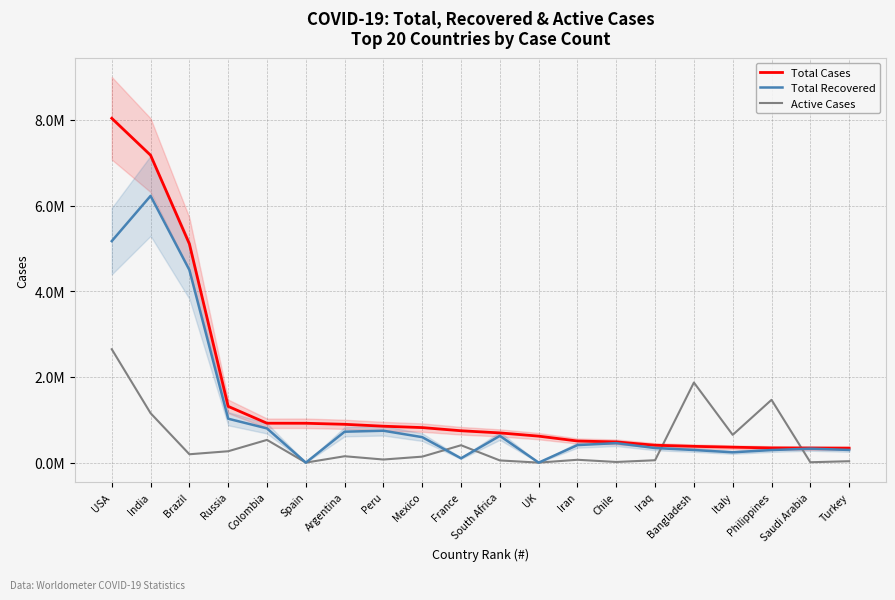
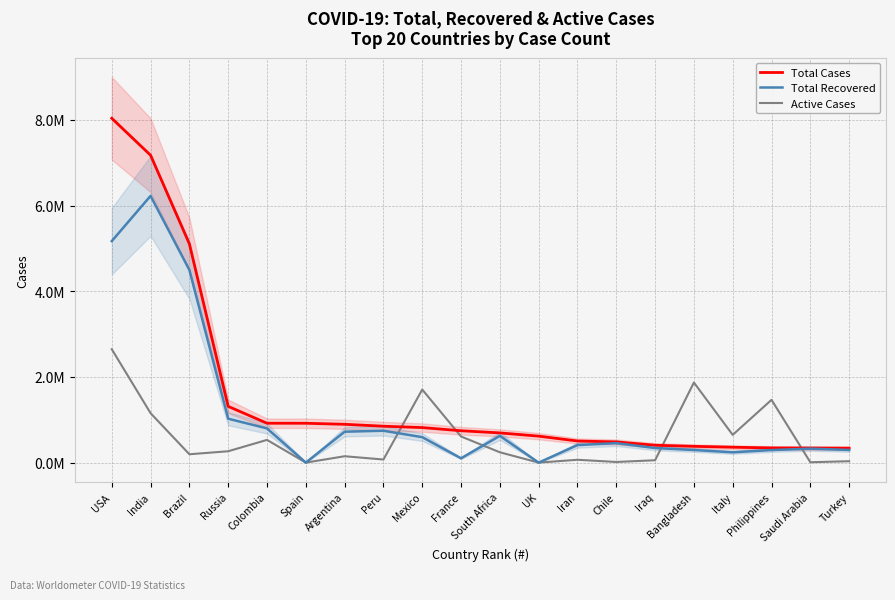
Active Cases, Mexico: 100000 -> 1700000
Active Cases, France: 400000 -> 600000
Active Cases, South Africa: 100000 -> 200000
